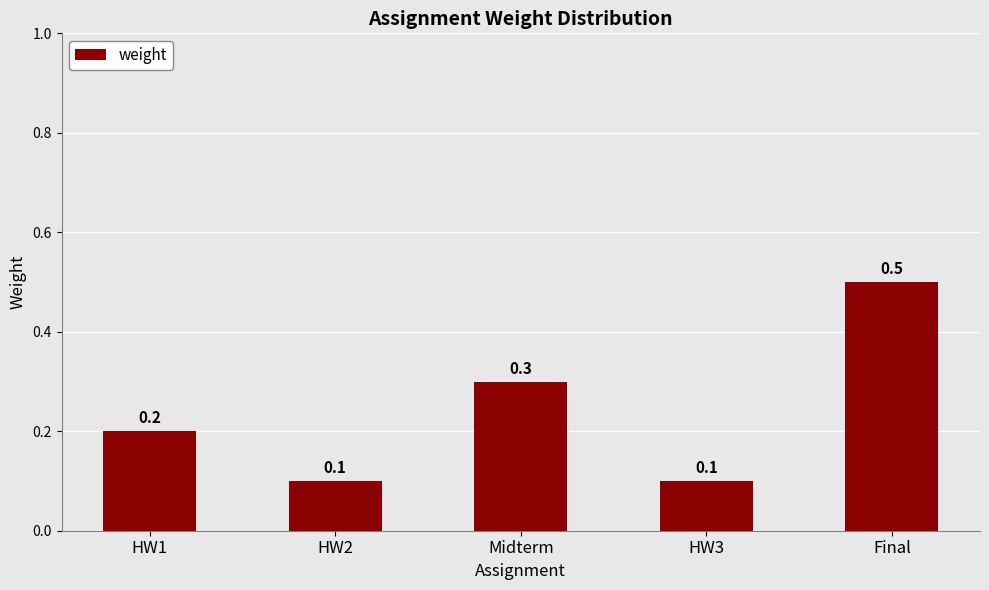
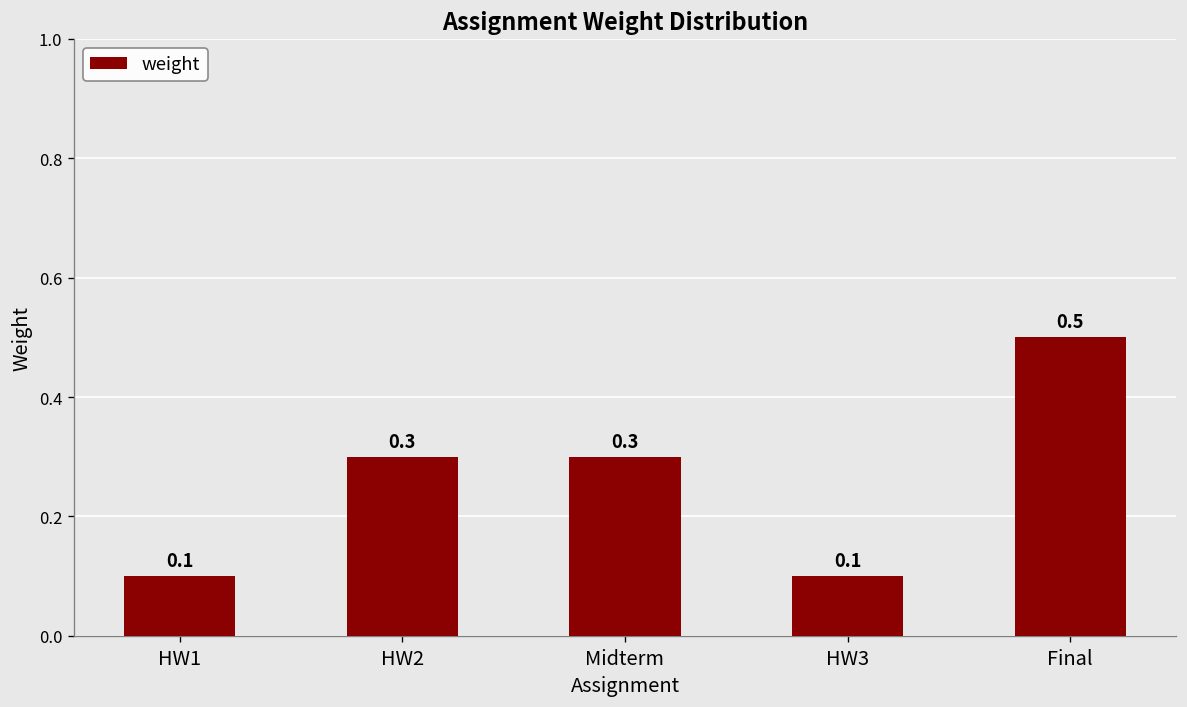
HW1: 0.2 -> 0.1
HW2: 0.1 -> 0.3
